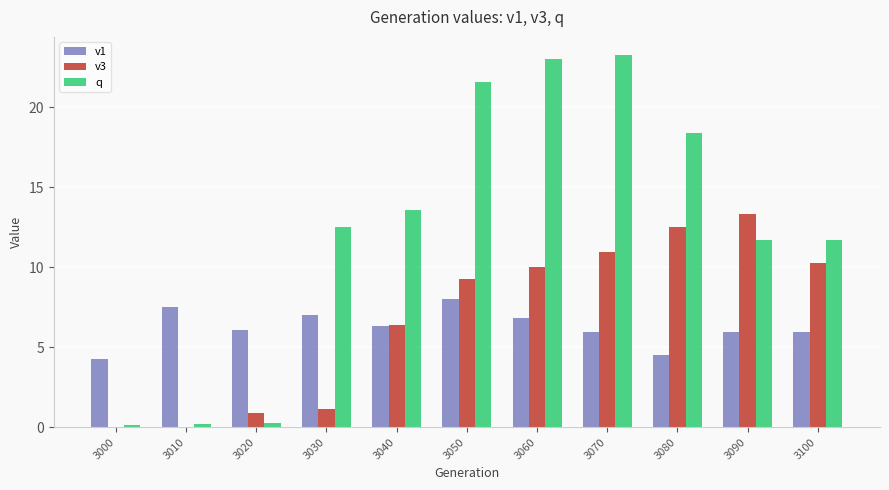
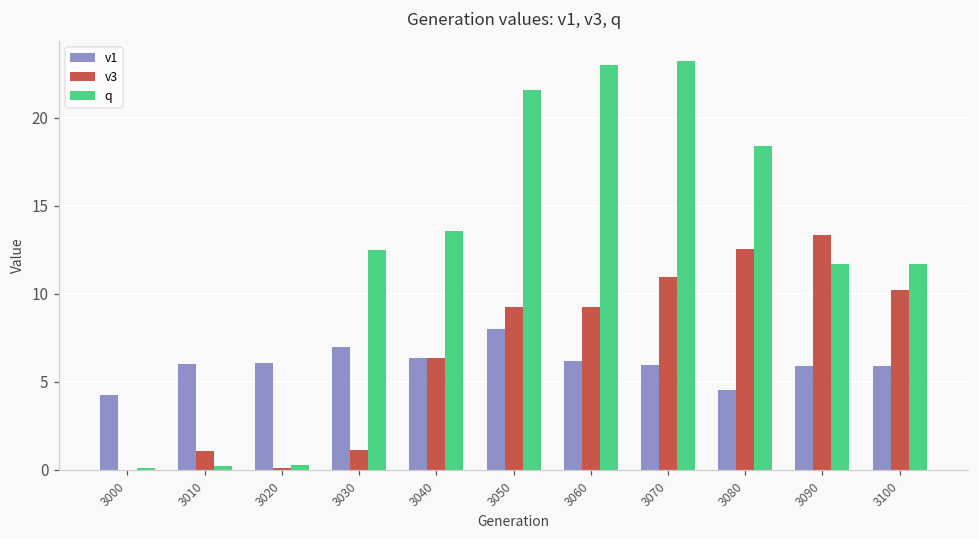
v1, 3010: 7.5 -> 6.0
v3, 3010: 0.0 -> 1.1
v3, 3020: 0.9 -> 0.1
v1, 3060: 6.8 -> 6.2
v3, 3060: 10.0 -> 9.2
